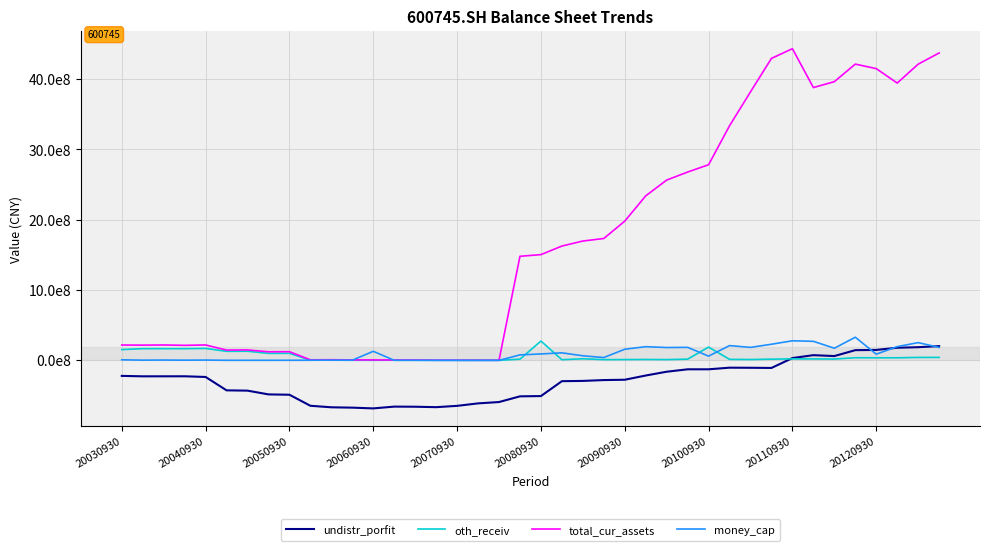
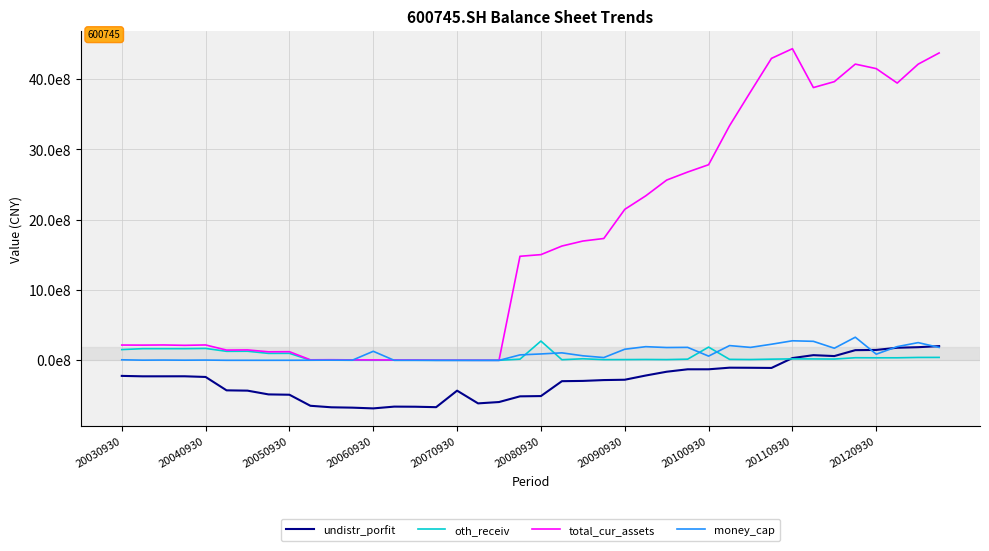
undistr_porfit, 20070930: -600000000 -> -400000000
total_cur_assets, 20090930: 2000000000 -> 2100000000
